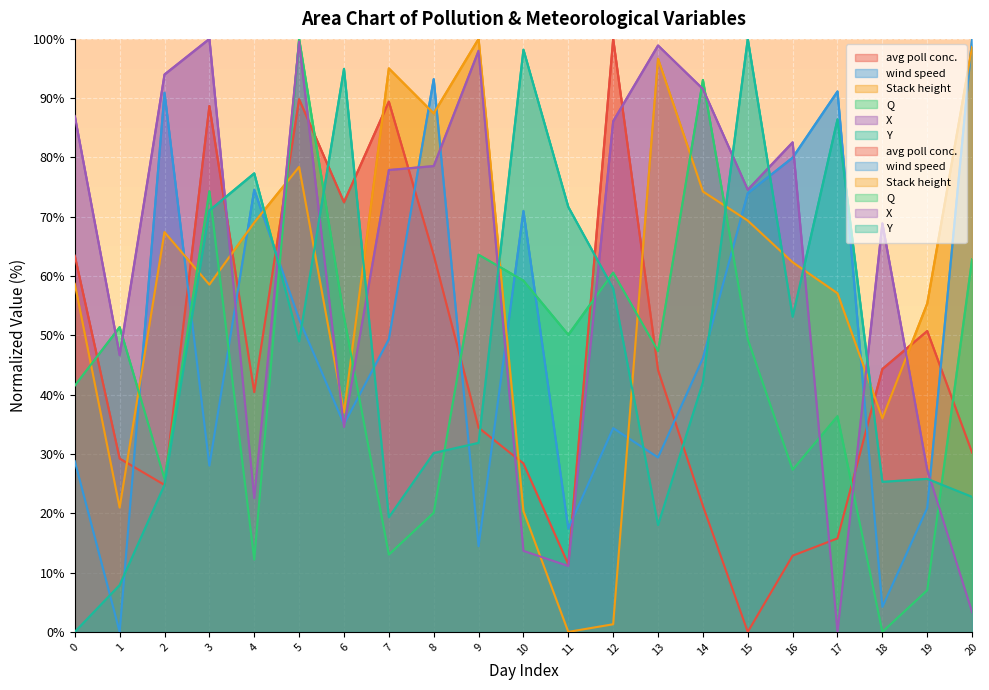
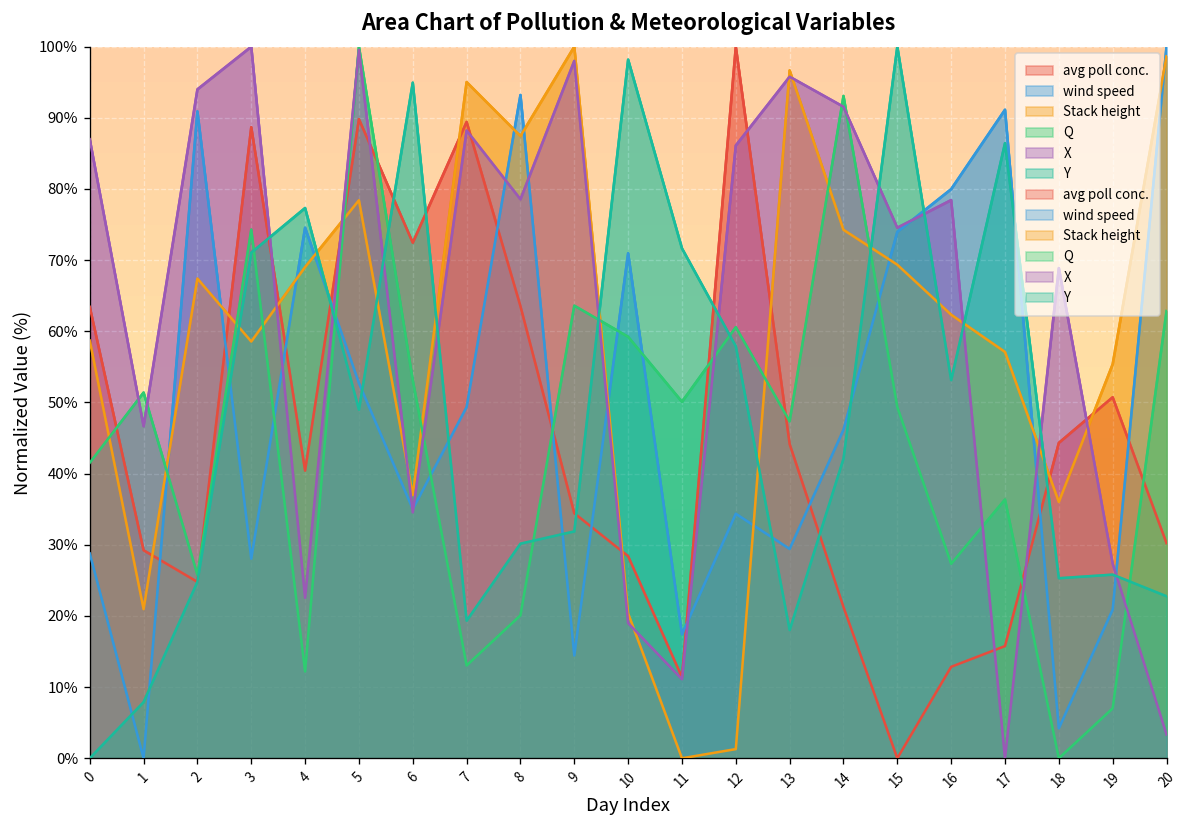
X, 7: 78% -> 88%
X, 10: 14% -> 19%
X, 13: 99% -> 96%
X, 16: 83% -> 78%
